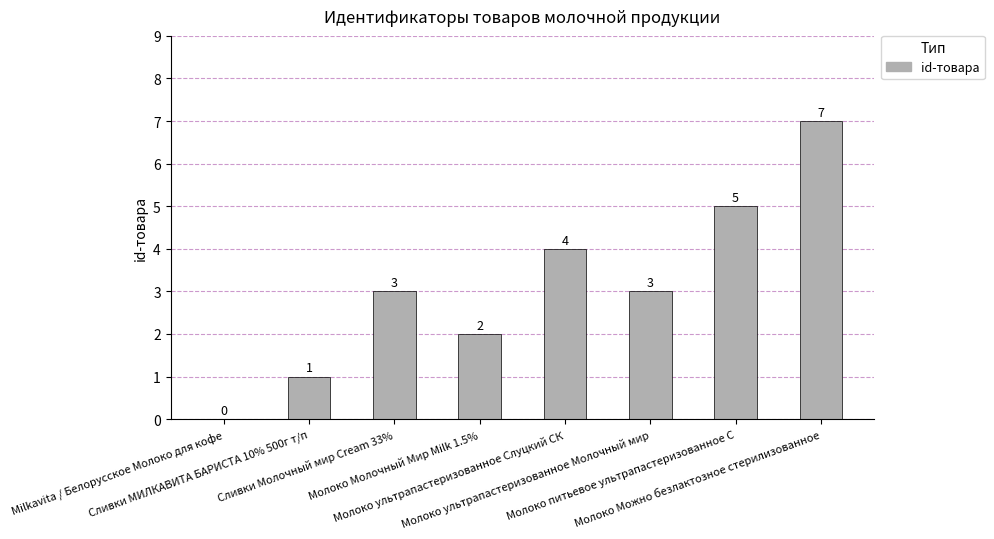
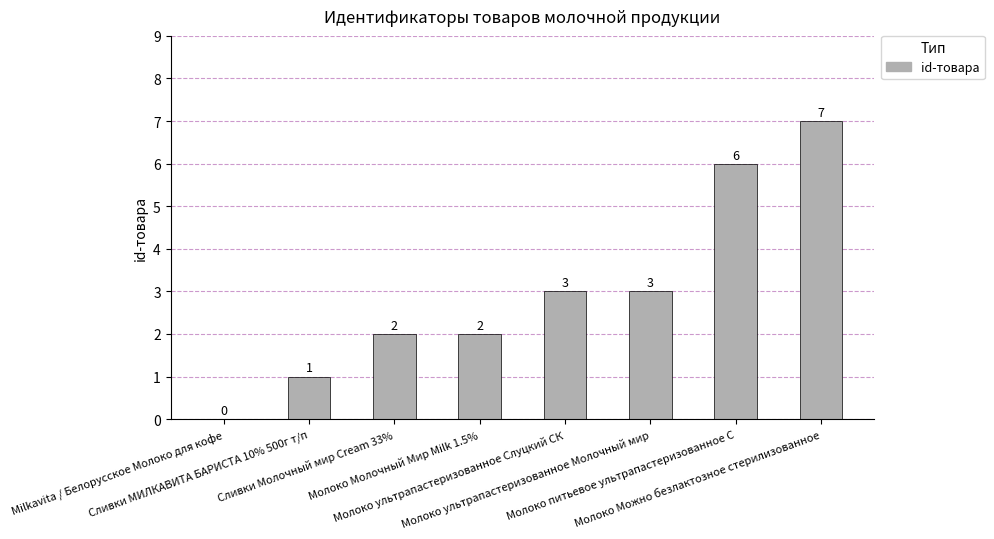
Сливки Молочный мир Cream 33%: 3 -> 2
Молоко ультрапастеризованное Слуцкий СК: 4 -> 3
Молоко питьевое ультрапастеризованное С: 5 -> 6
